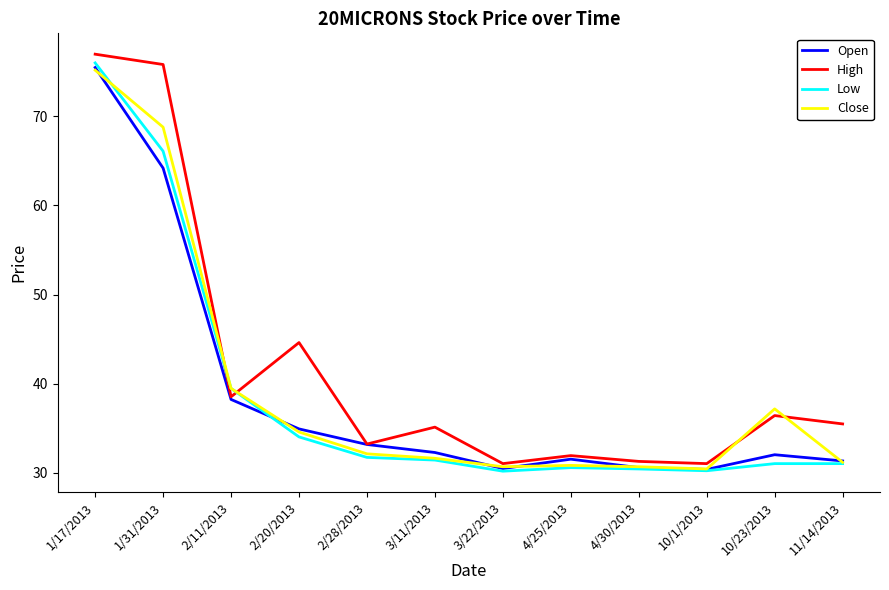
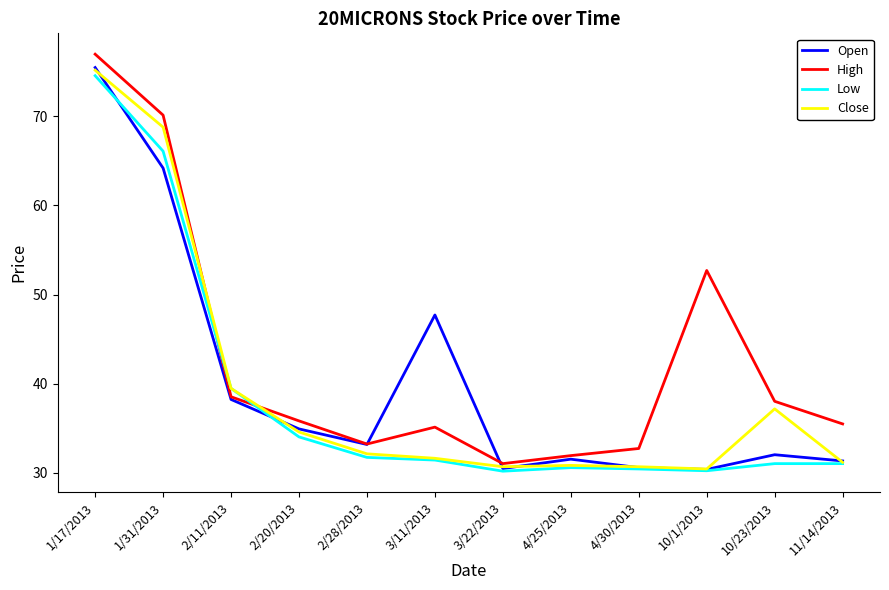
Low, 1/17/2013: 76 -> 75
High, 1/31/2013: 76 -> 70
High, 2/20/2013: 45 -> 36
Open, 3/11/2013: 32 -> 48
High, 4/30/2013: 31 -> 33
High, 10/1/2013: 31 -> 53
High, 10/23/2013: 36 -> 38
